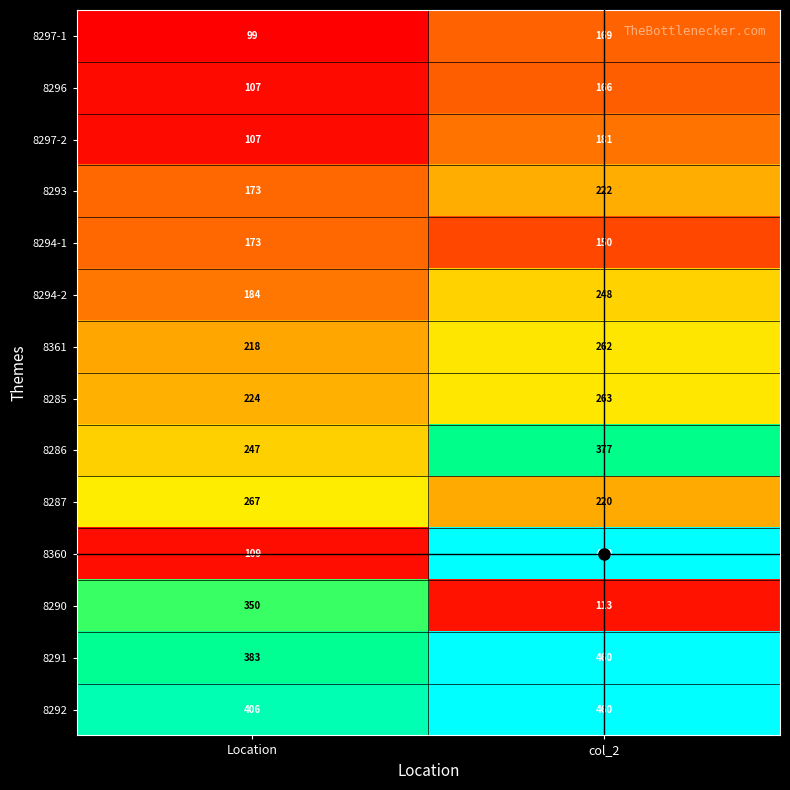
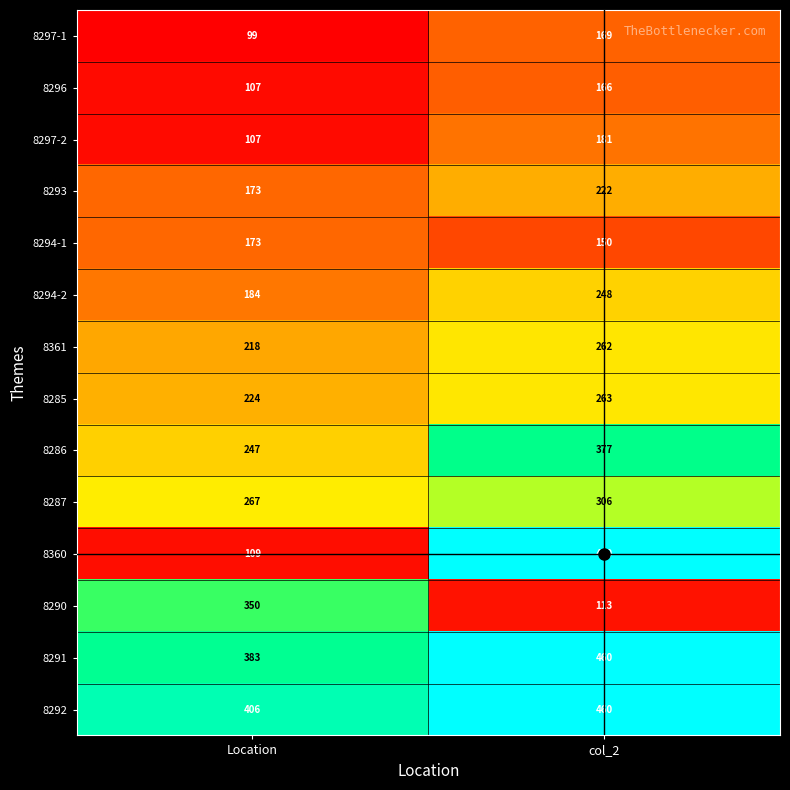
8287, col_2: 220 -> 306
